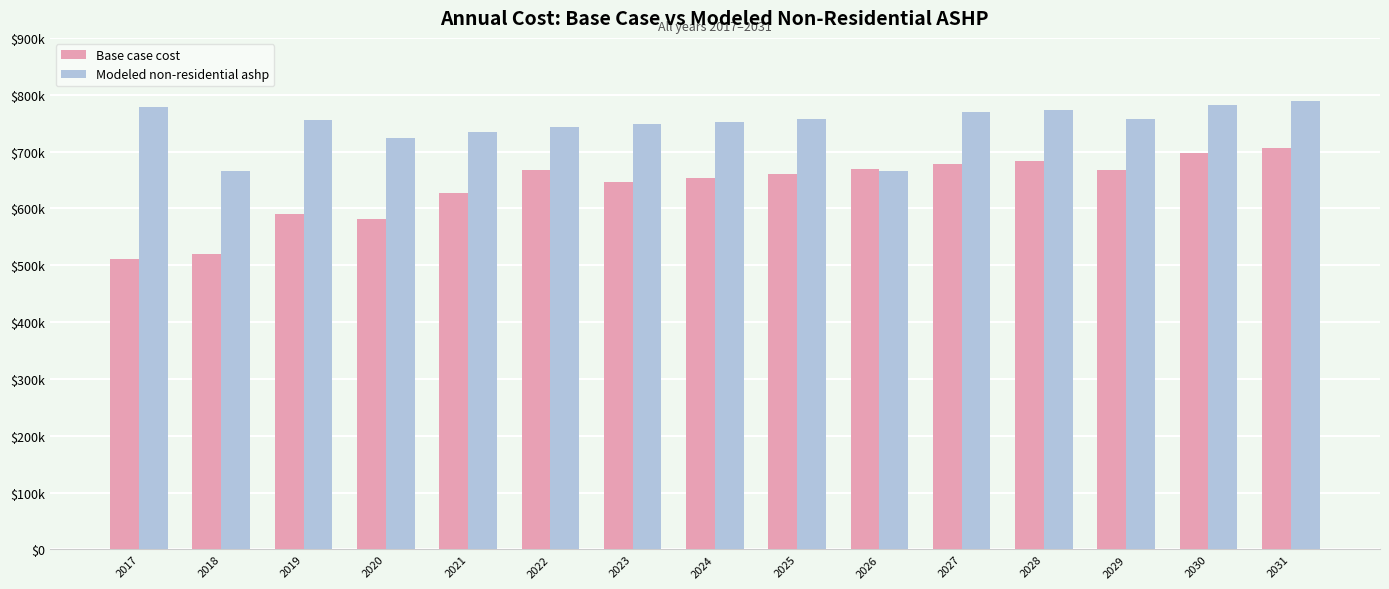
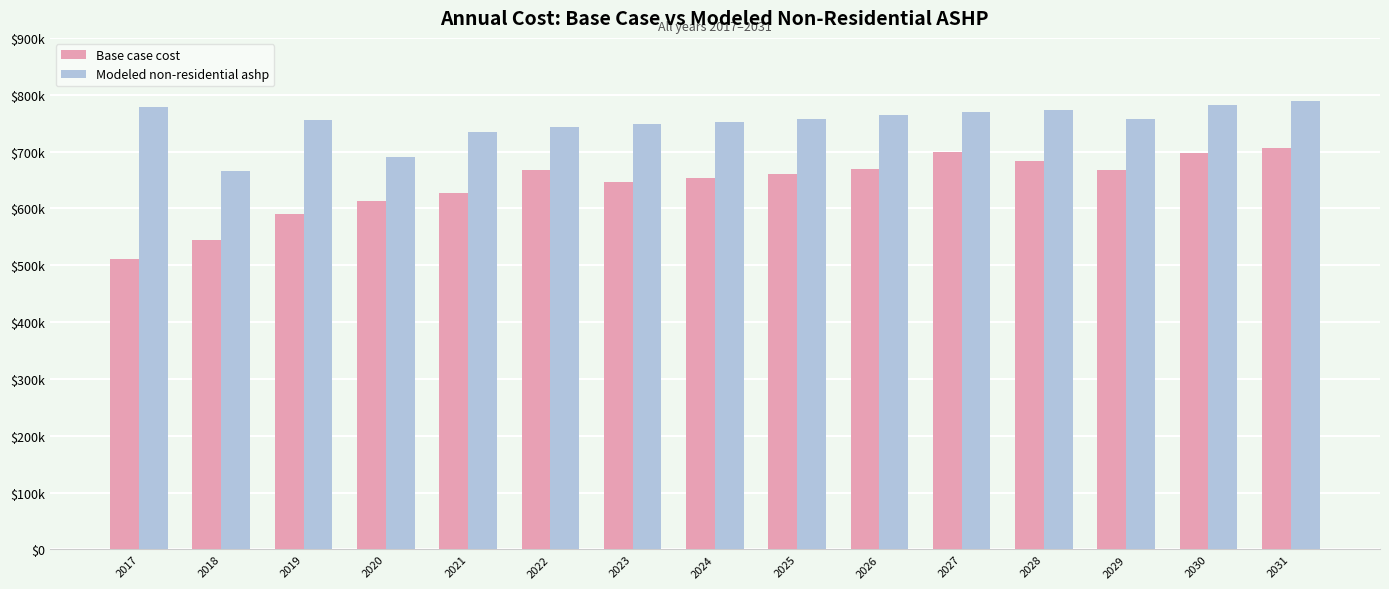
Base case cost, 2018: $520000 -> $550000
Base case cost, 2020: $580000 -> $610000
Modeled non-residential ashp, 2020: $720000 -> $690000
Modeled non-residential ashp, 2026: $670000 -> $760000
Base case cost, 2027: $680000 -> $700000
